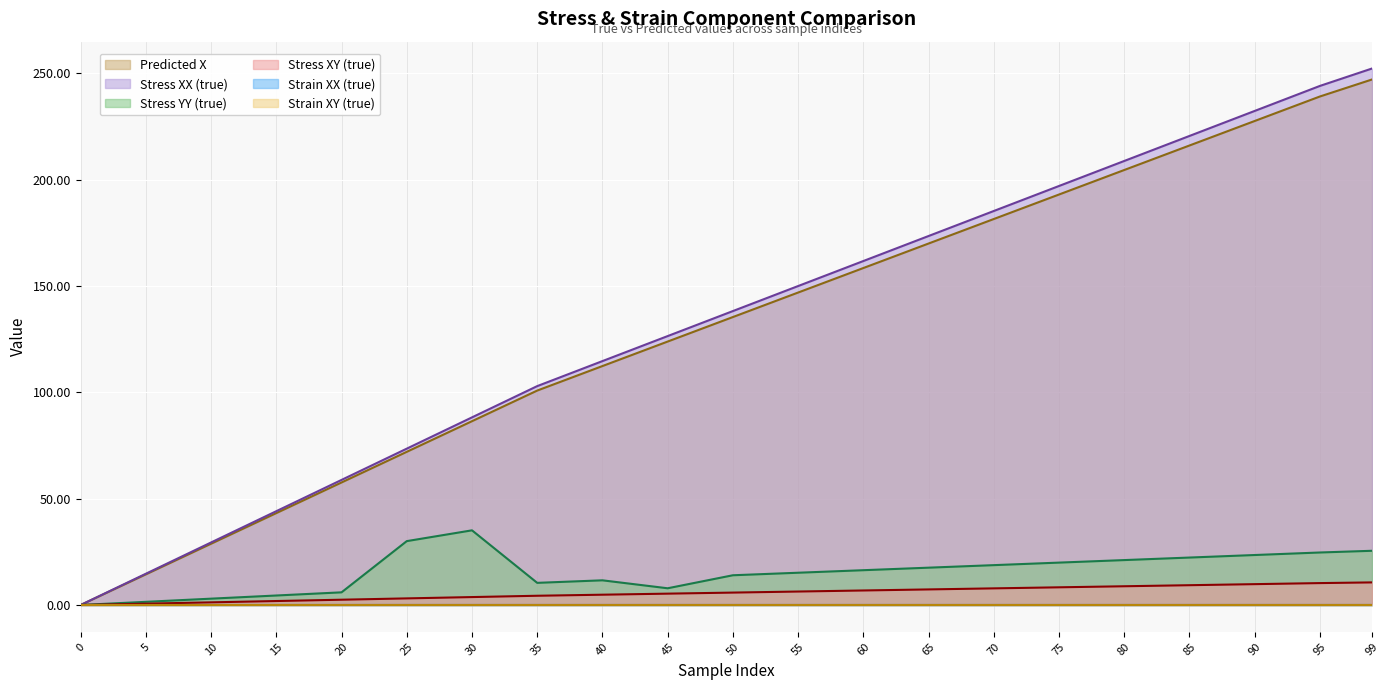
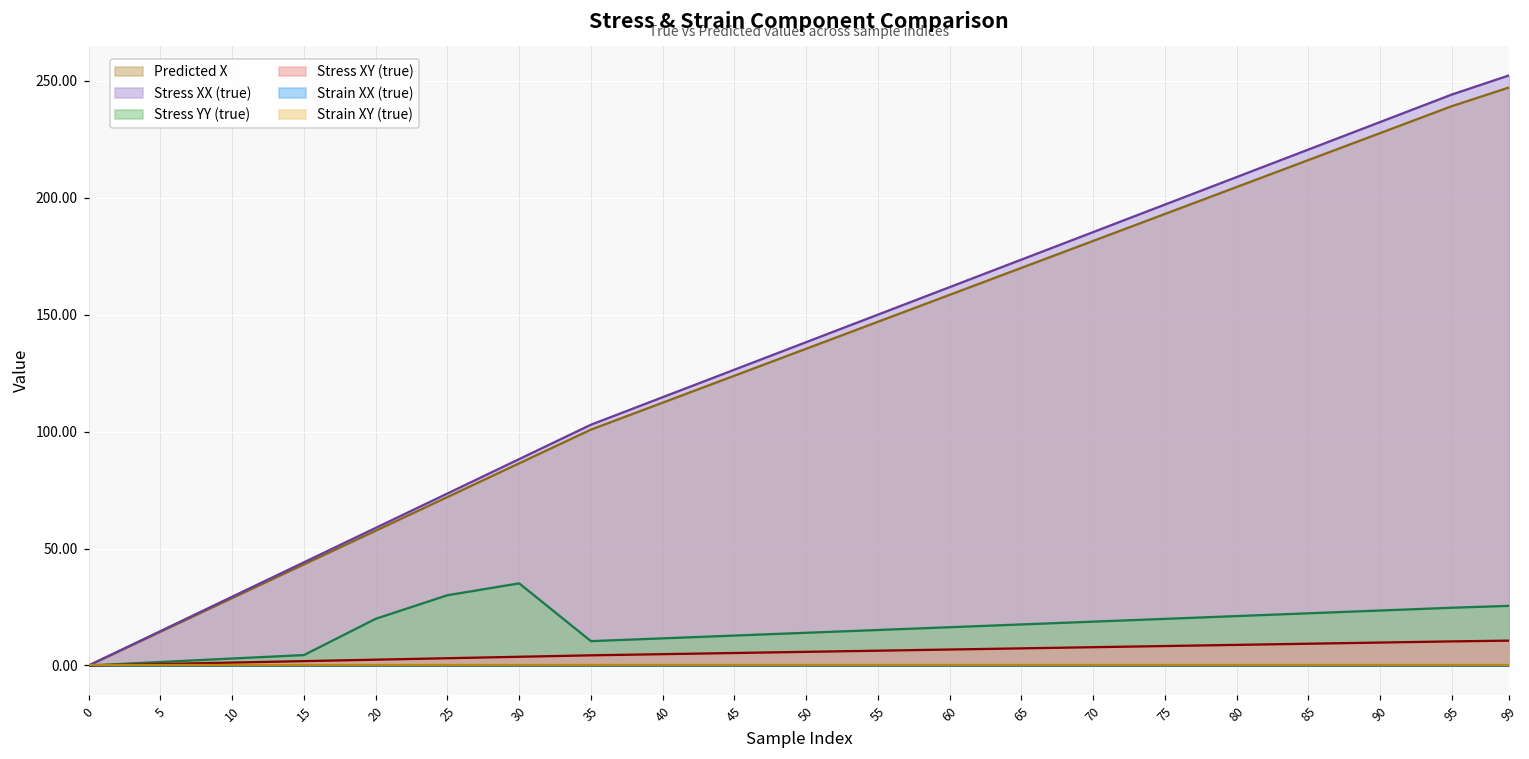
Stress YY (true), 20: 6 -> 20
Stress YY (true), 45: 8 -> 13
